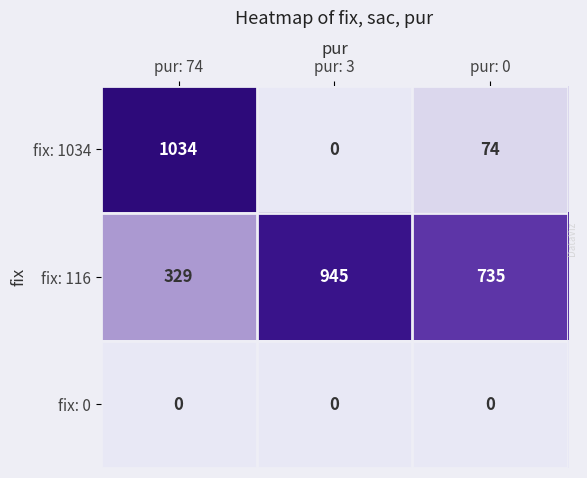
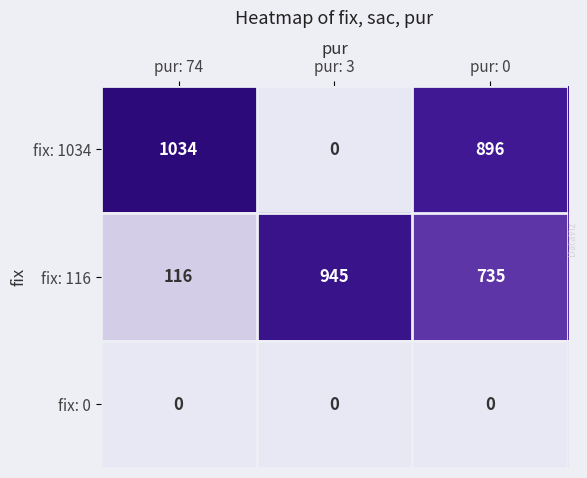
fix: 1034, pur: 0: 74 -> 896
fix: 116, pur: 74: 329 -> 116
